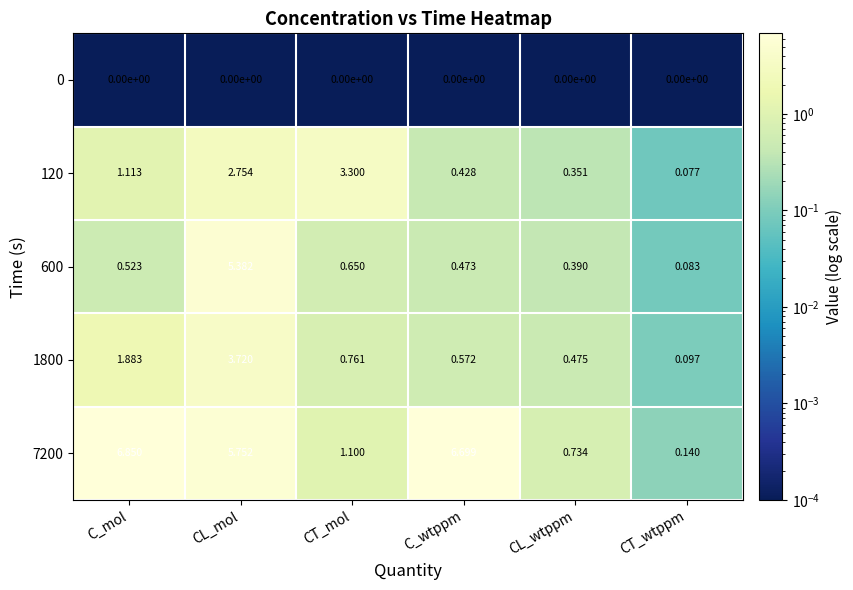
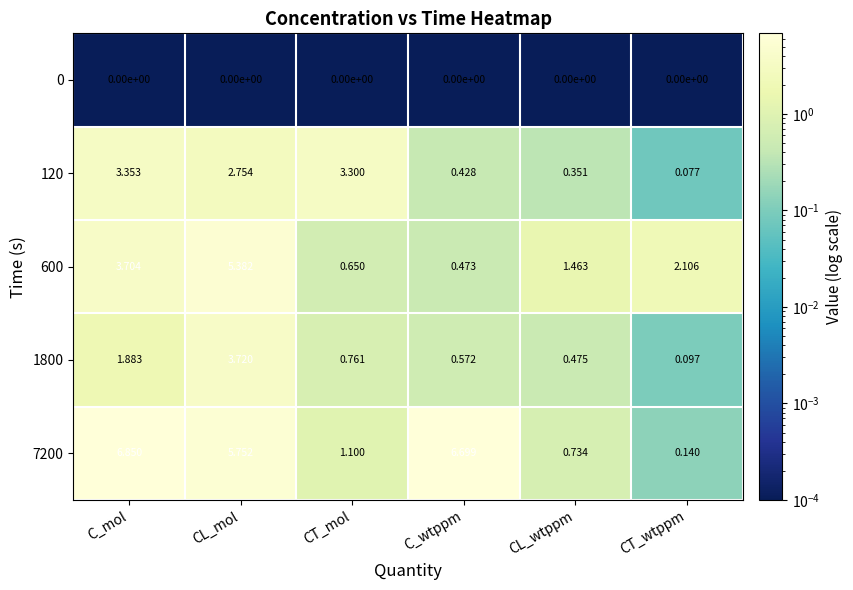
120, C_mol: 1.113 -> 3.353
600, C_mol: 0.523 -> 3.704
600, CL_wtppm: 0.390 -> 1.463
600, CT_wtppm: 0.083 -> 2.106
